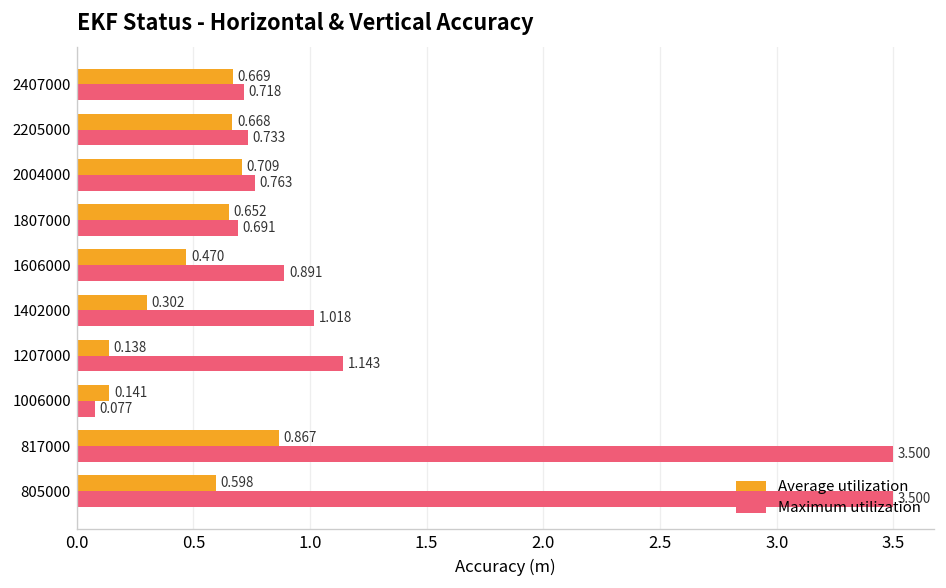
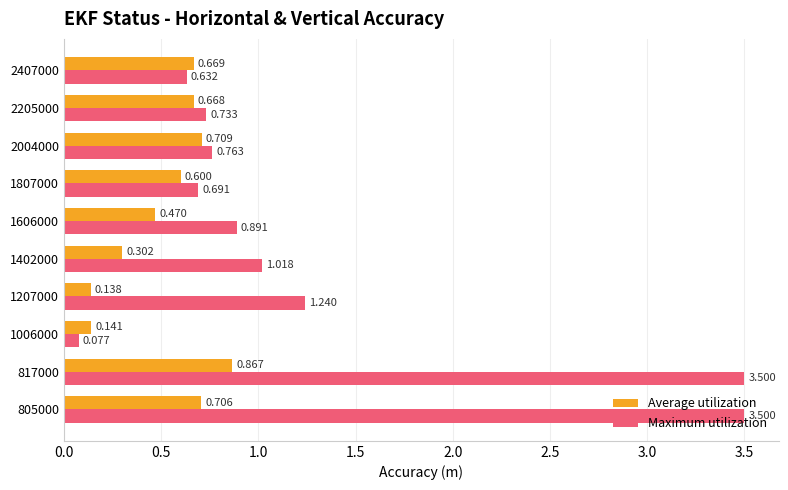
Maximum utilization, 2407000: 0.718 -> 0.632
Average utilization, 1807000: 0.652 -> 0.600
Maximum utilization, 1207000: 1.143 -> 1.240
Average utilization, 805000: 0.598 -> 0.706
